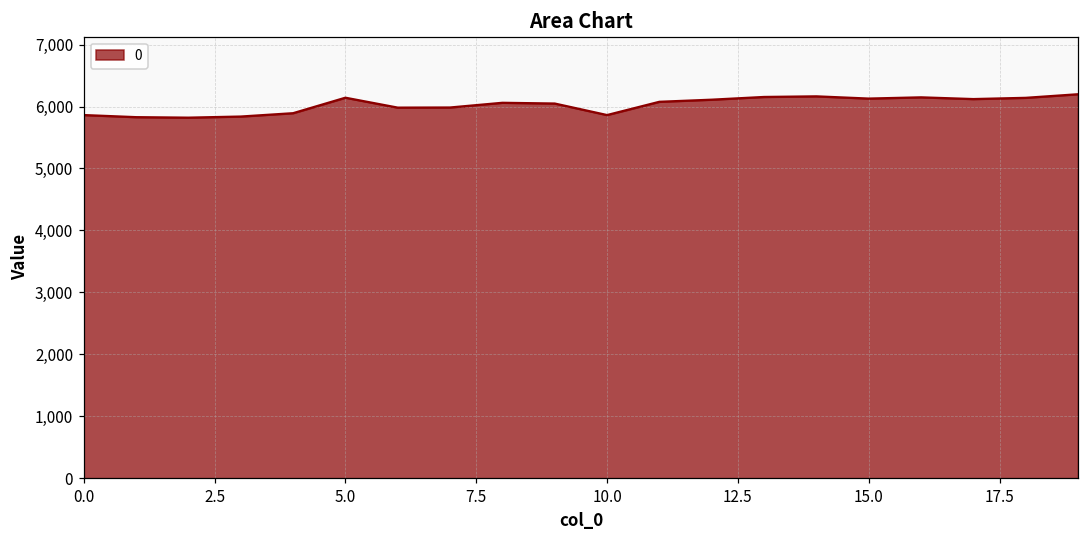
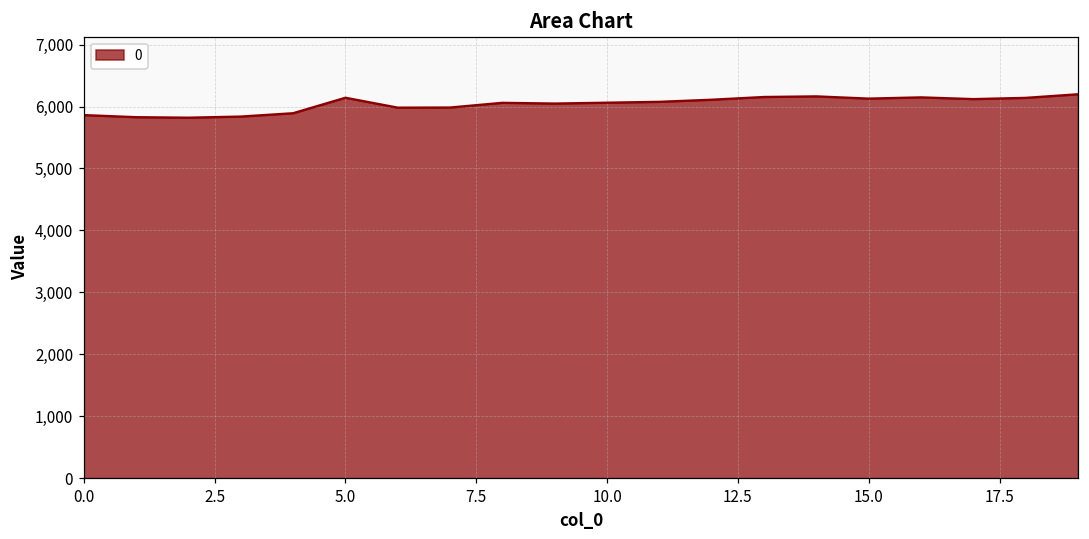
10.0: 5,900 -> 6,100
